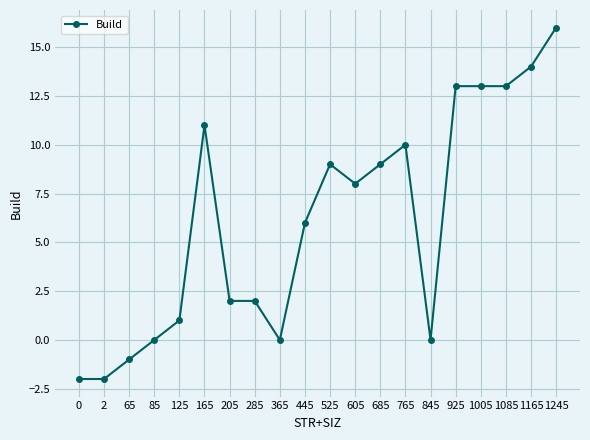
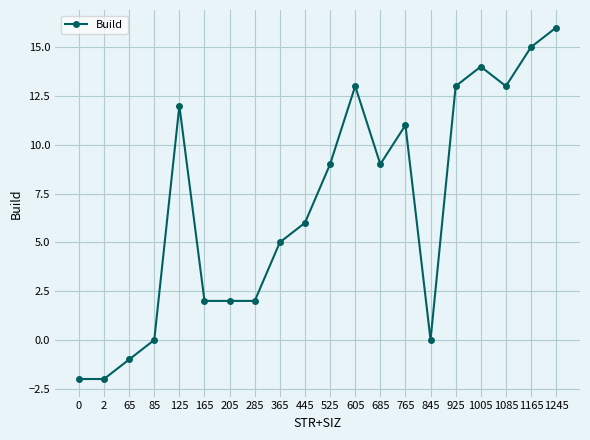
125: 1 -> 12
165: 11 -> 2
365: 0 -> 5
605: 8 -> 13
765: 10 -> 11
1005: 13 -> 14
1165: 14 -> 15
